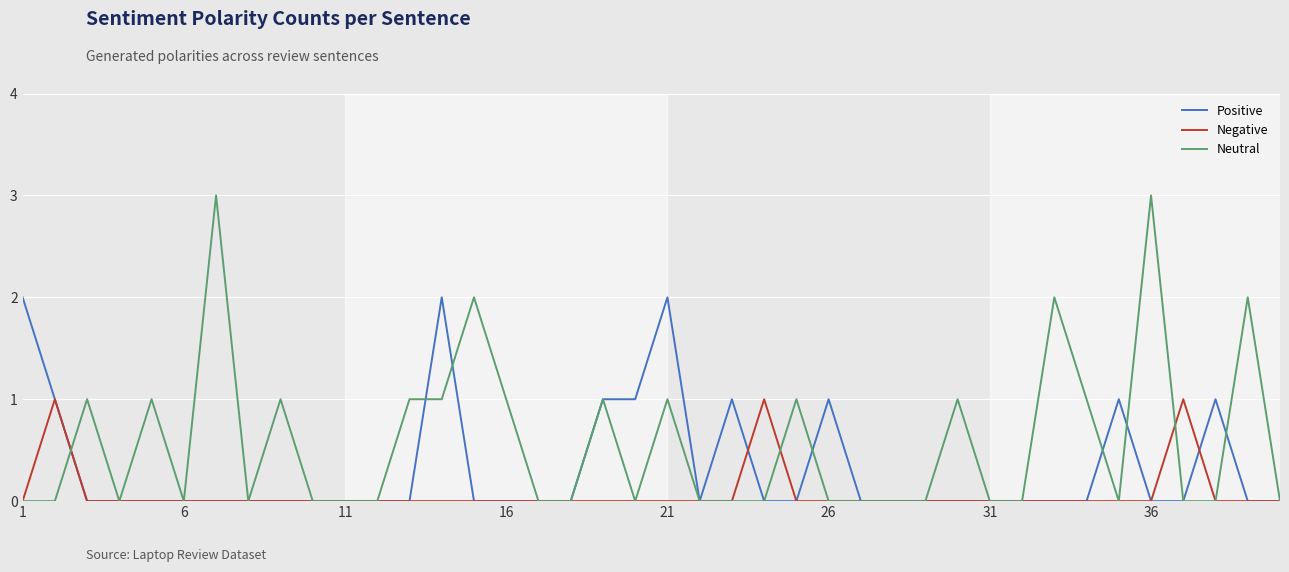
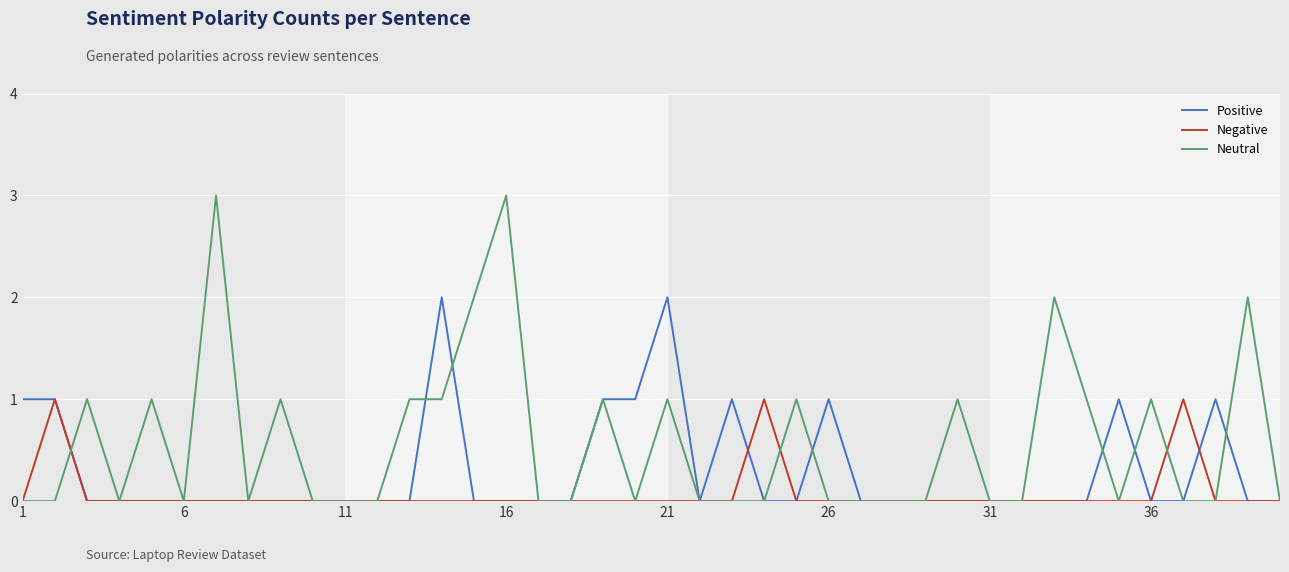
Positive, 1: 2 -> 1
Neutral, 16: 1 -> 3
Neutral, 36: 3 -> 1
